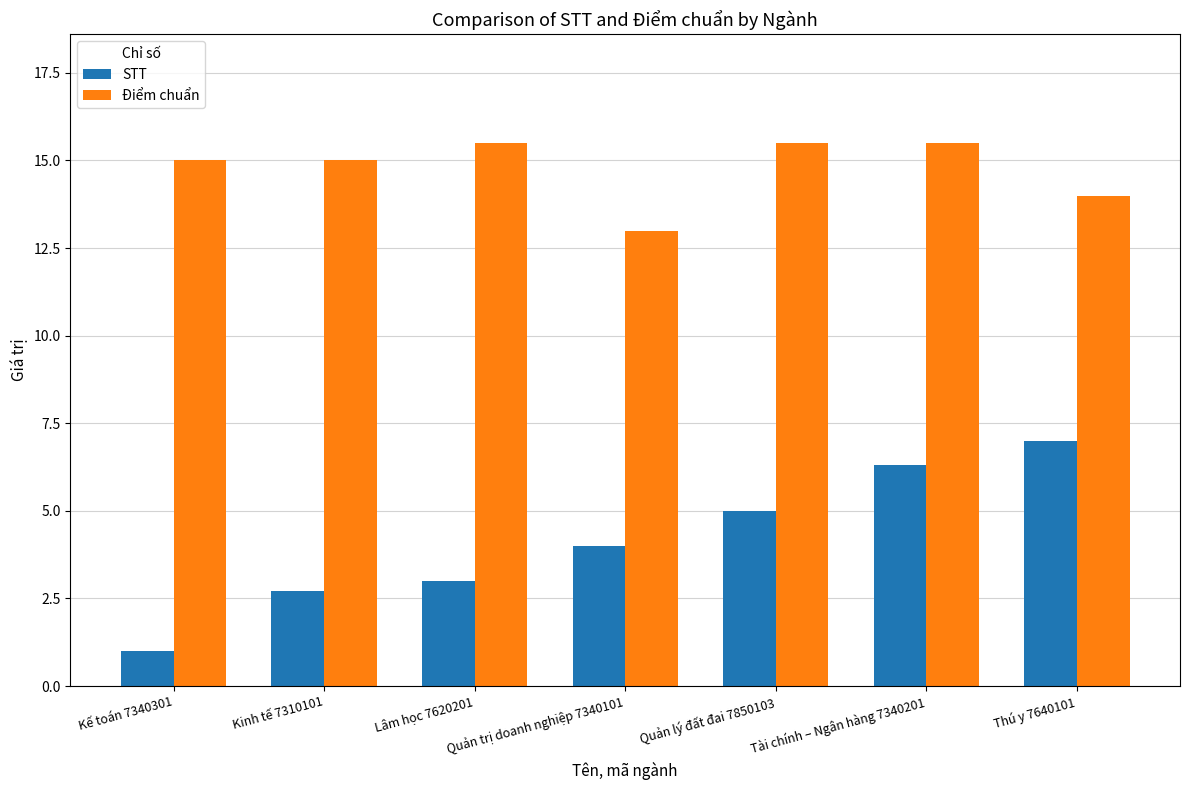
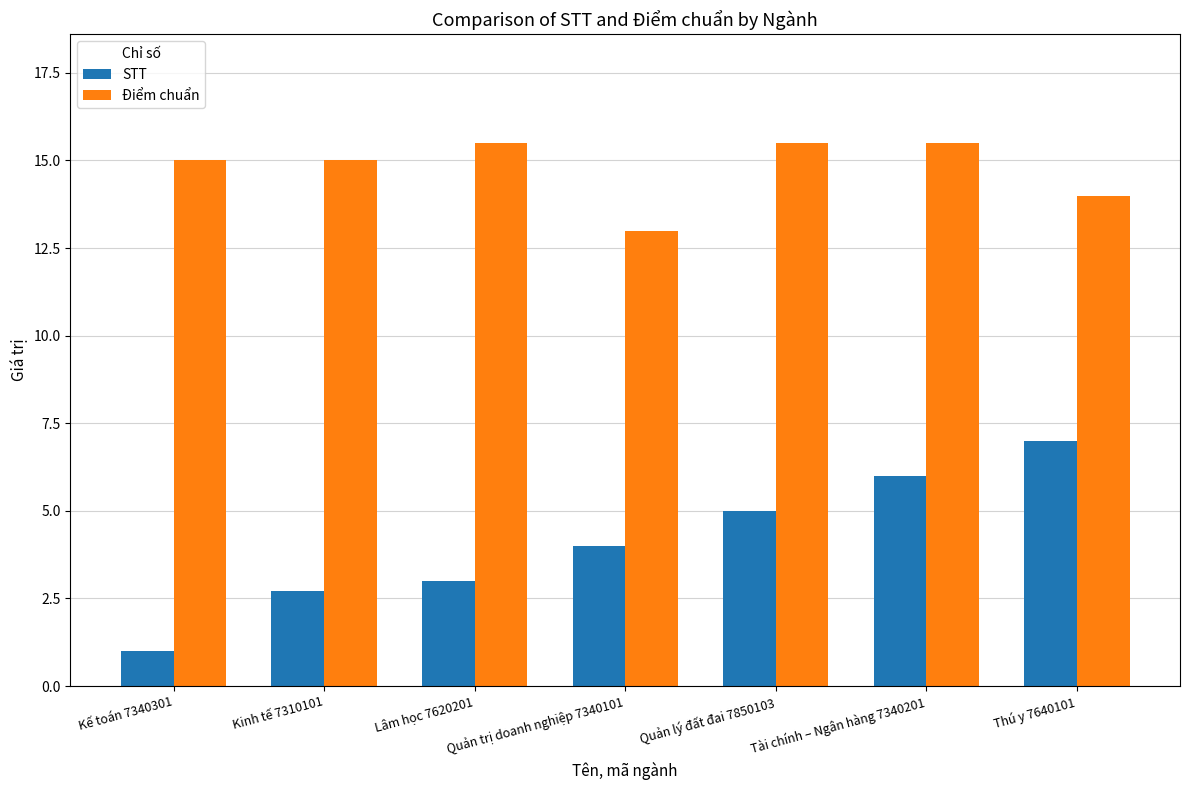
STT, Tài chính – Ngân hàng 7340201: 6.3 -> 6.0
